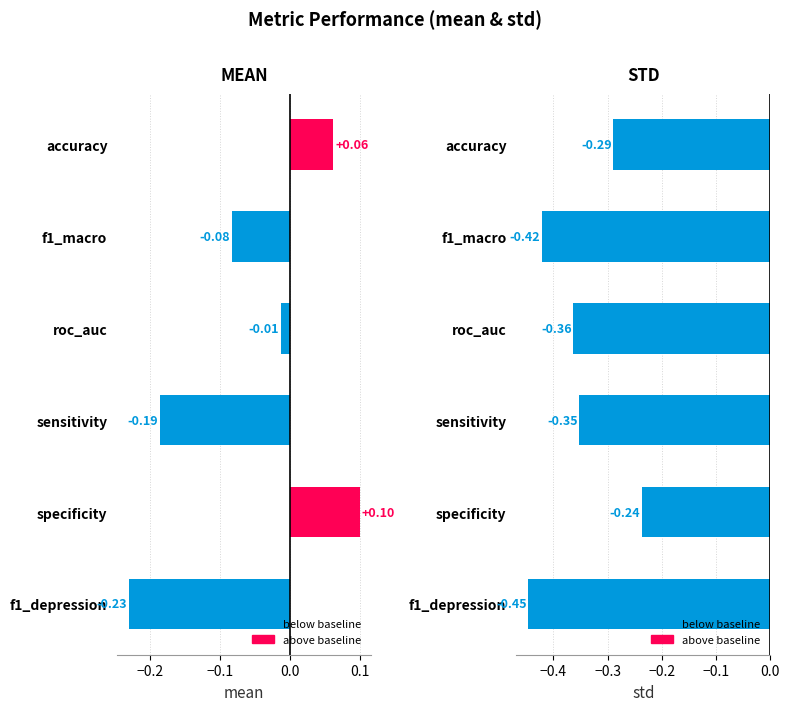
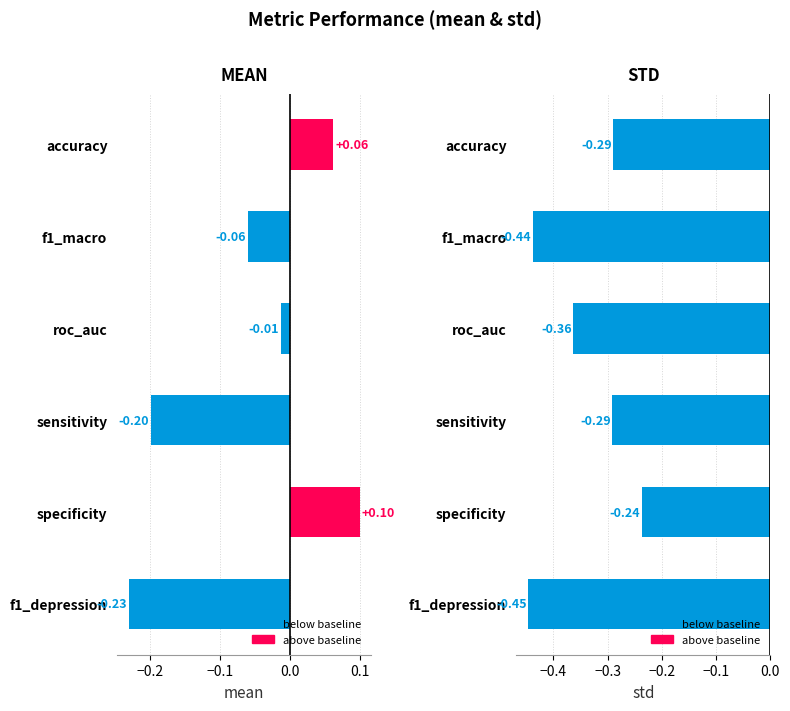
MEAN, f1_macro: -0.08 -> -0.06
MEAN, sensitivity: -0.19 -> -0.20
STD, f1_macro: -0.42 -> -0.44
STD, sensitivity: -0.35 -> -0.29
